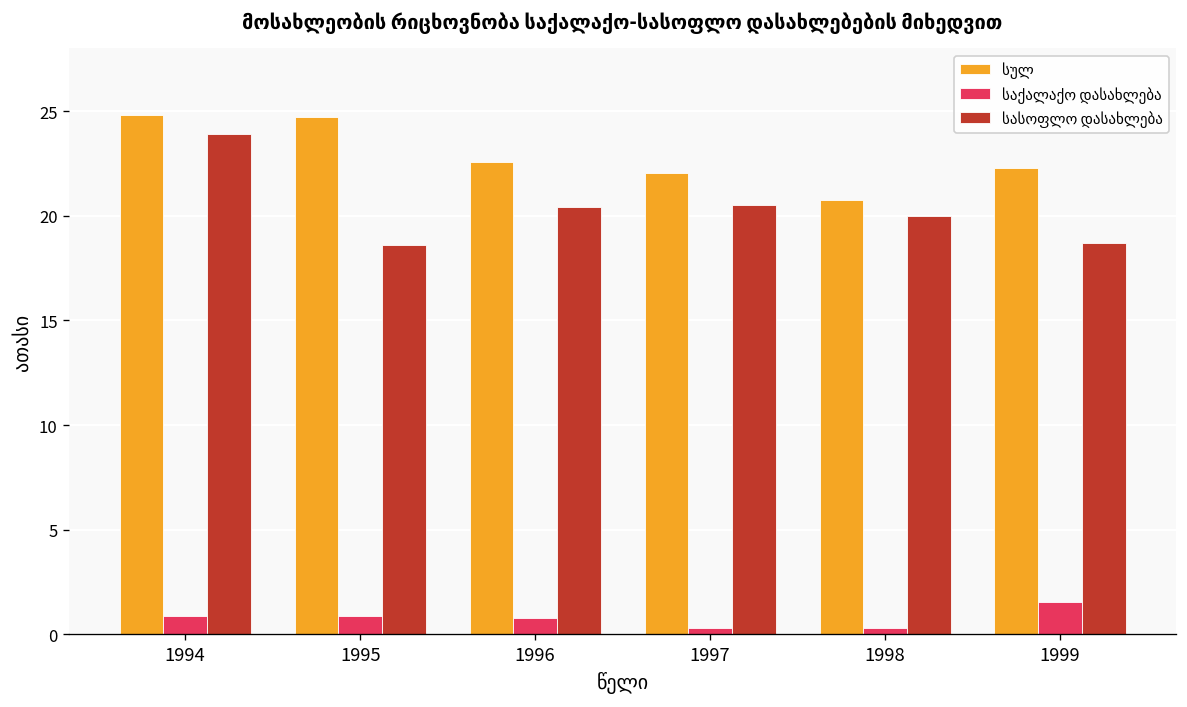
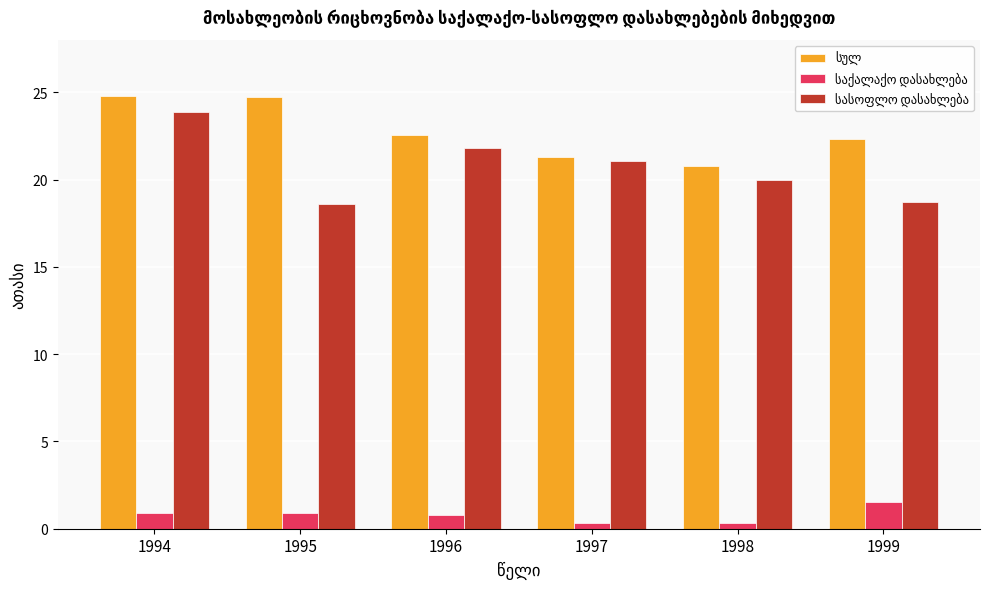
სასოფლო დასახლება, 1996: 20.4 -> 21.8
სულ, 1997: 22.0 -> 21.3
სასოფლო დასახლება, 1997: 20.5 -> 21.1
